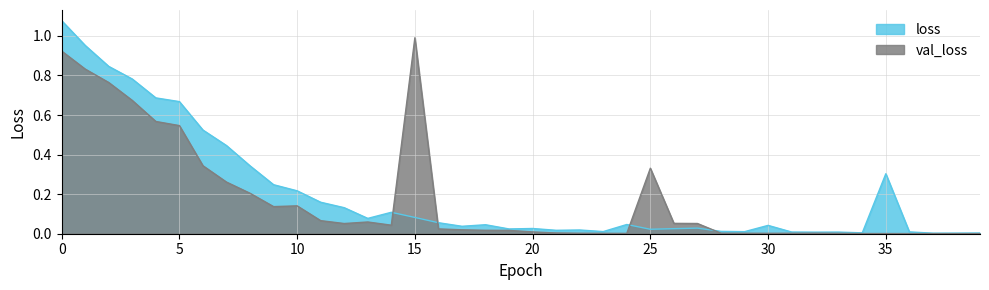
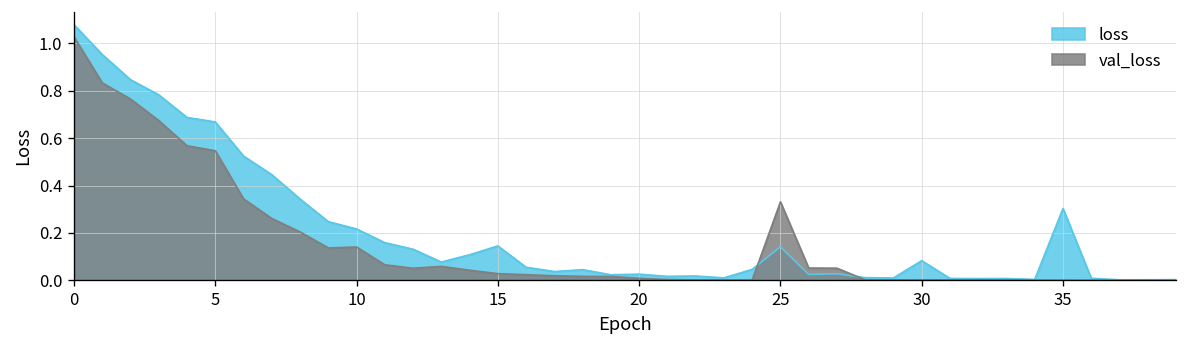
val_loss, 0: 0.92 -> 1.03
loss, 15: 0.08 -> 0.15
val_loss, 15: 0.99 -> 0.03
loss, 25: 0.02 -> 0.14
loss, 30: 0.04 -> 0.08
